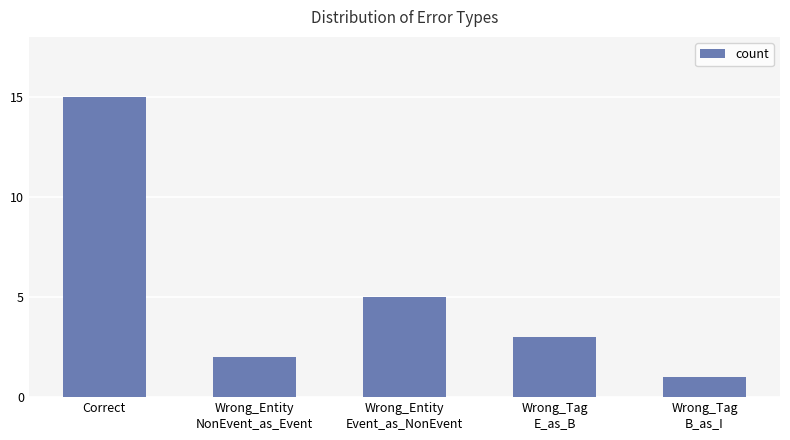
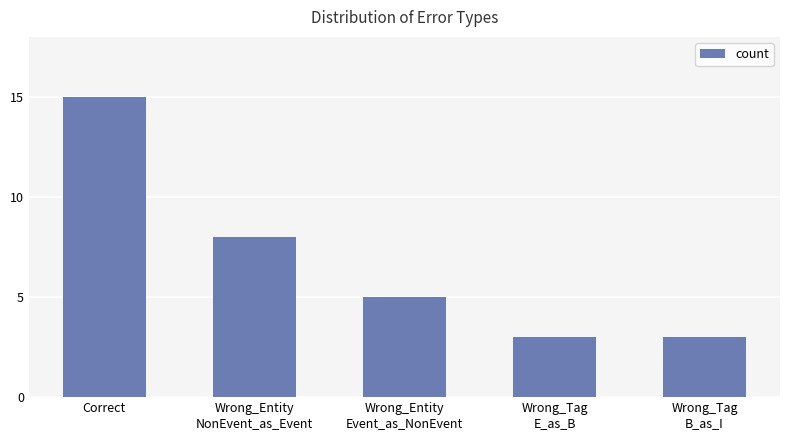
Wrong_Entity NonEvent_as_Event: 2 -> 8
Wrong_Tag B_as_I: 1 -> 3
